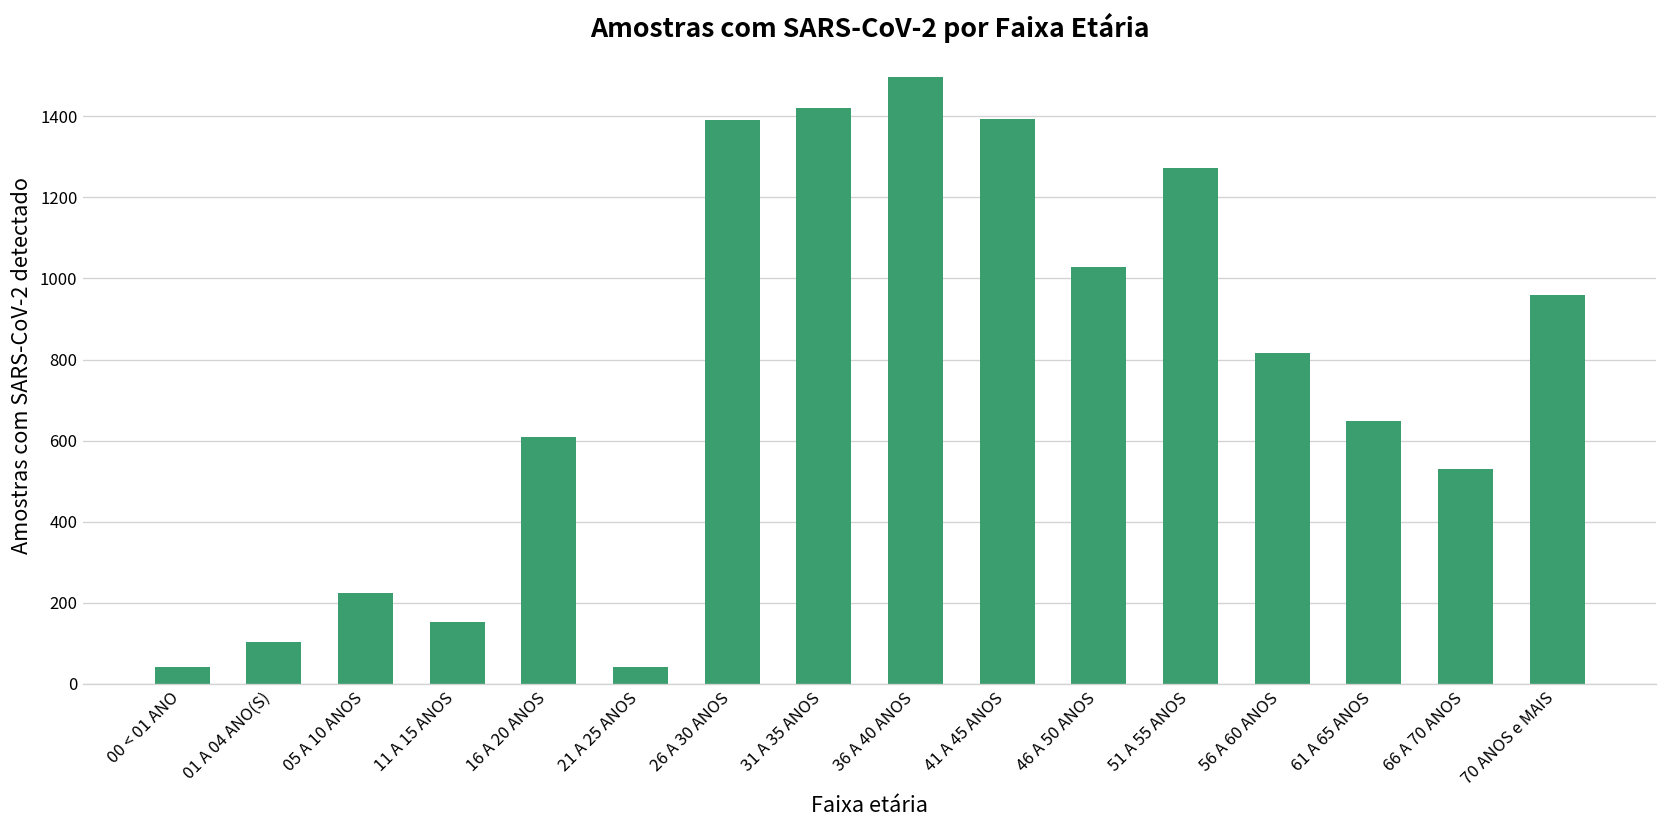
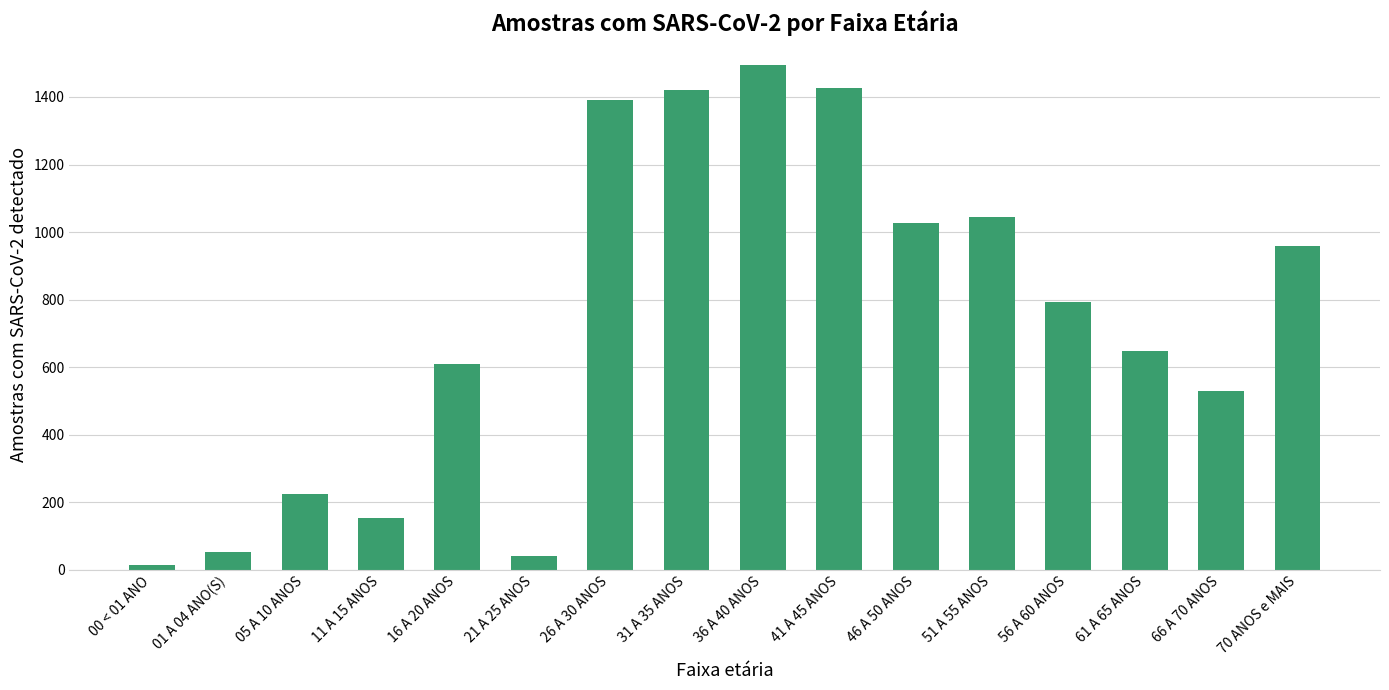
00 < 01 ANO: 40 -> 10
01 A 04 ANO(S): 100 -> 50
41 A 45 ANOS: 1390 -> 1430
51 A 55 ANOS: 1270 -> 1040
56 A 60 ANOS: 820 -> 790
